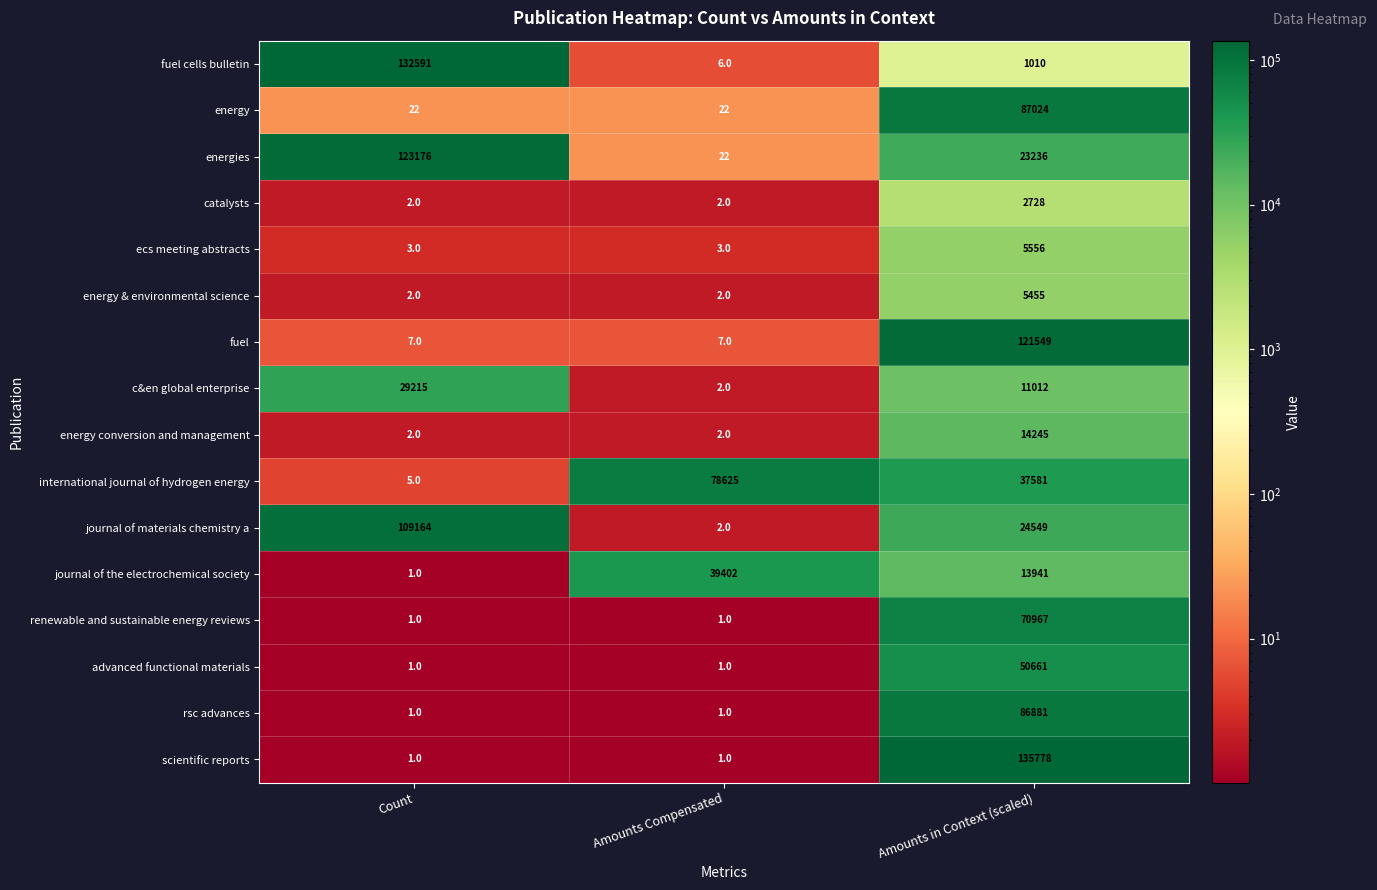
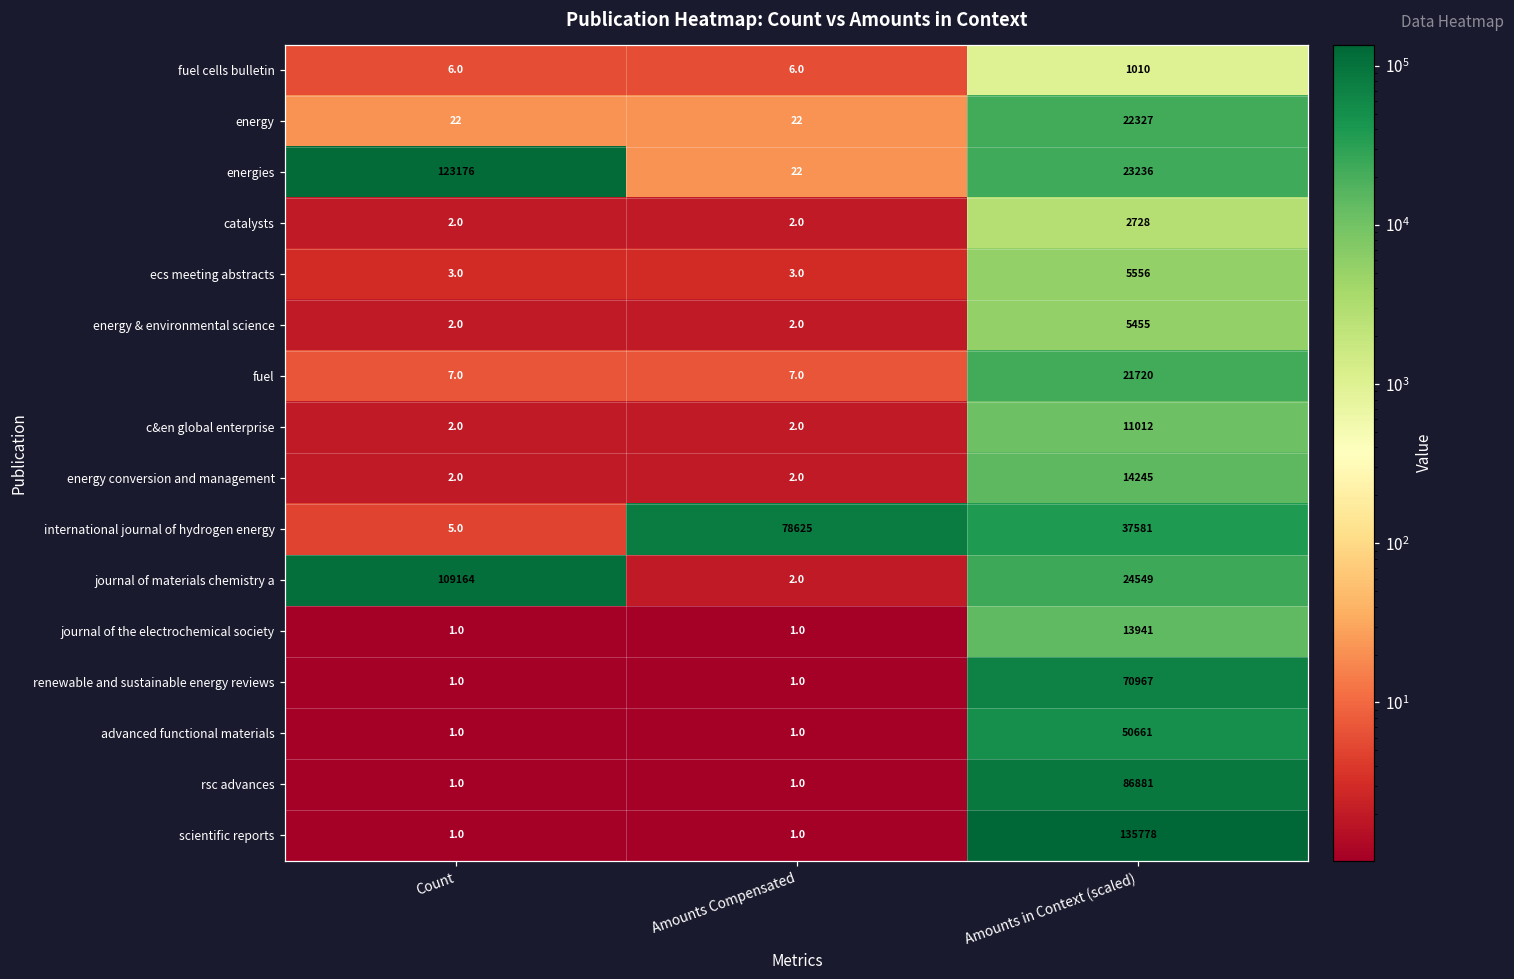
fuel cells bulletin, Count: 132591 -> 6.0
energy, Amounts in Context (scaled): 87024 -> 22327
fuel, Amounts in Context (scaled): 121549 -> 21720
c&en global enterprise, Count: 29215 -> 2.0
journal of the electrochemical society, Amounts Compensated: 39402 -> 1.0
